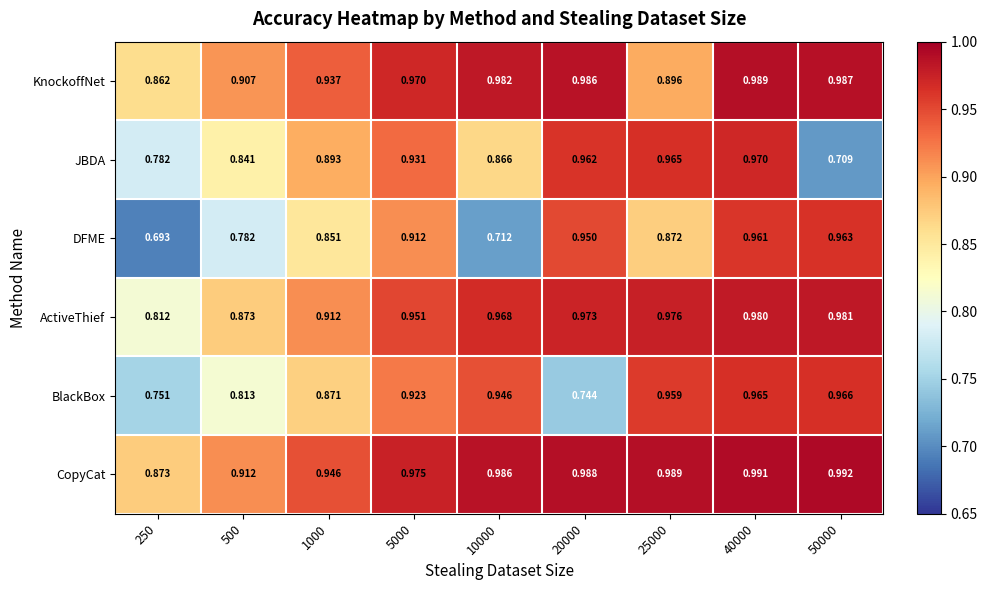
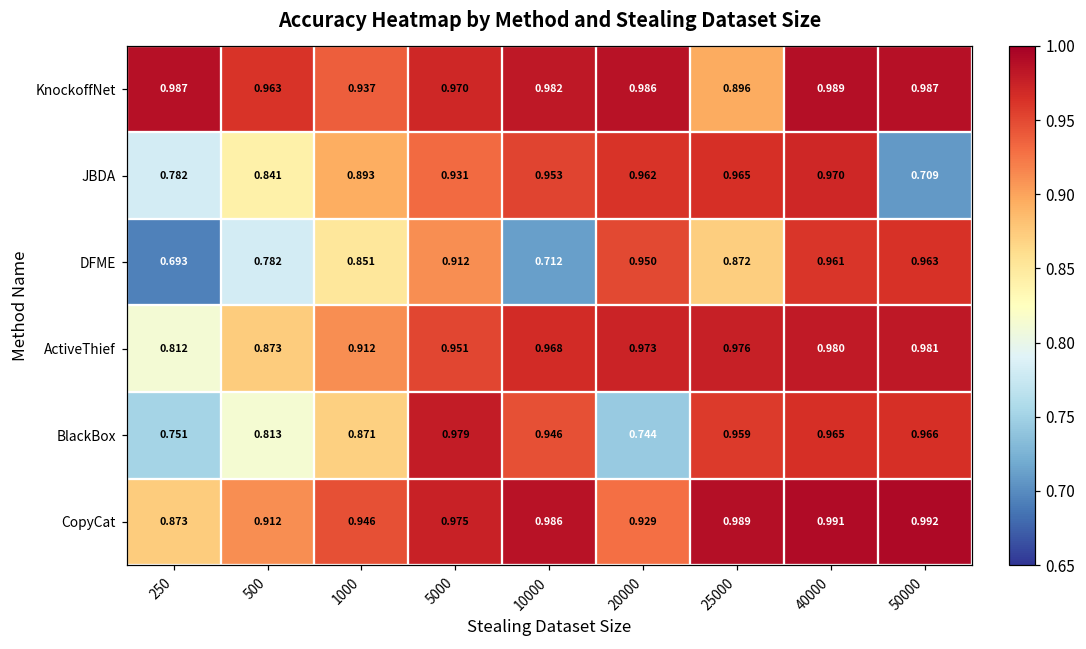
KnockoffNet, 250: 0.862 -> 0.987
KnockoffNet, 500: 0.907 -> 0.963
JBDA, 10000: 0.866 -> 0.953
BlackBox, 5000: 0.923 -> 0.979
CopyCat, 20000: 0.988 -> 0.929
